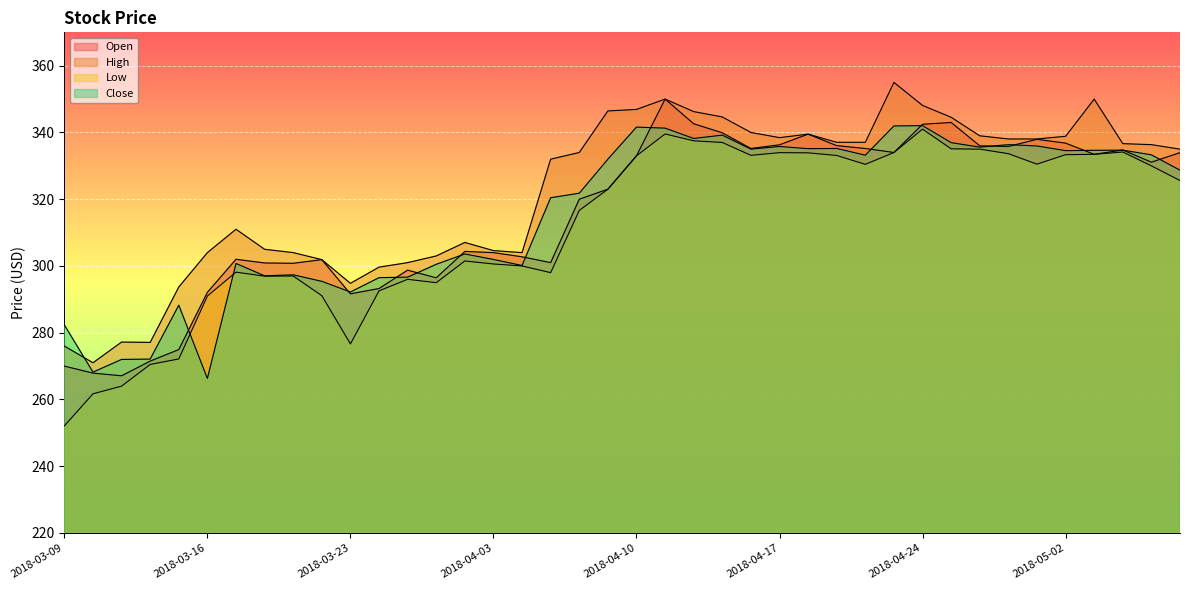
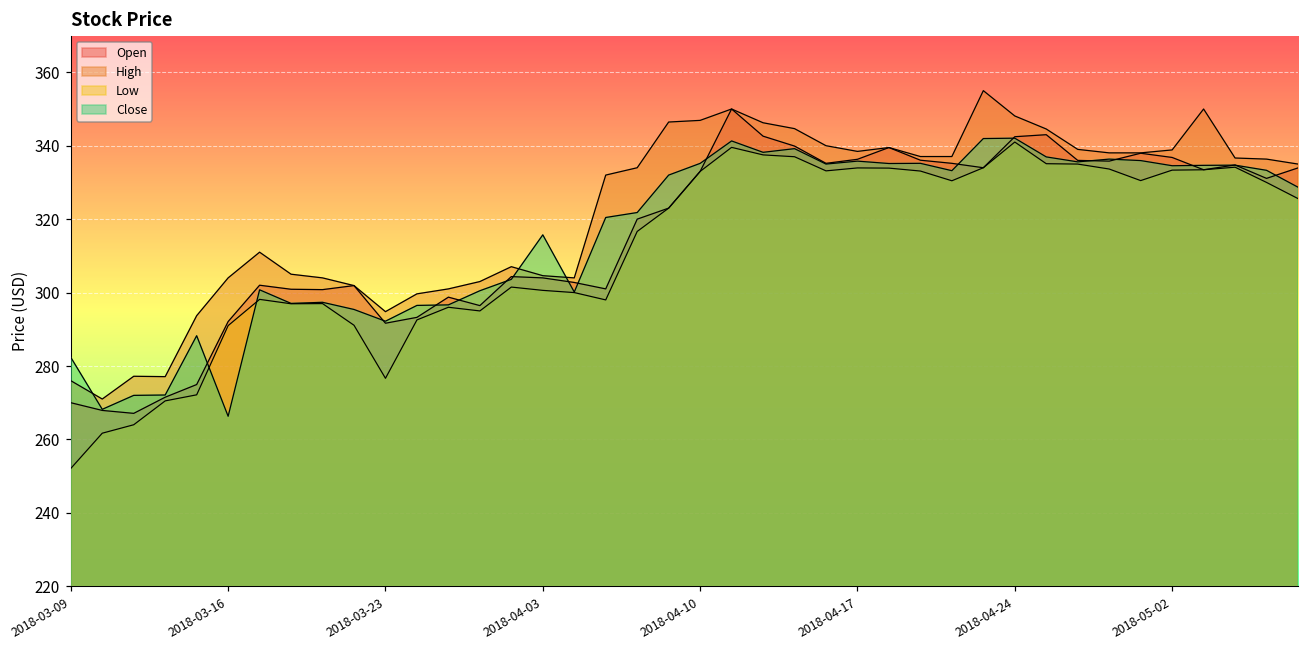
Close, 2018-04-03: 302 -> 316
Close, 2018-04-10: 342 -> 335
